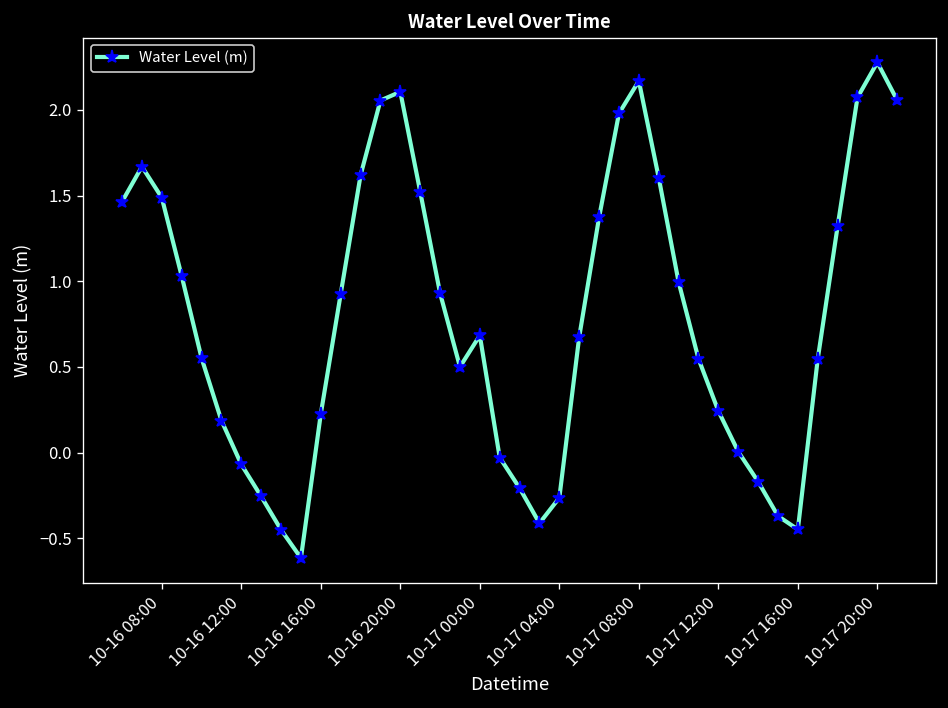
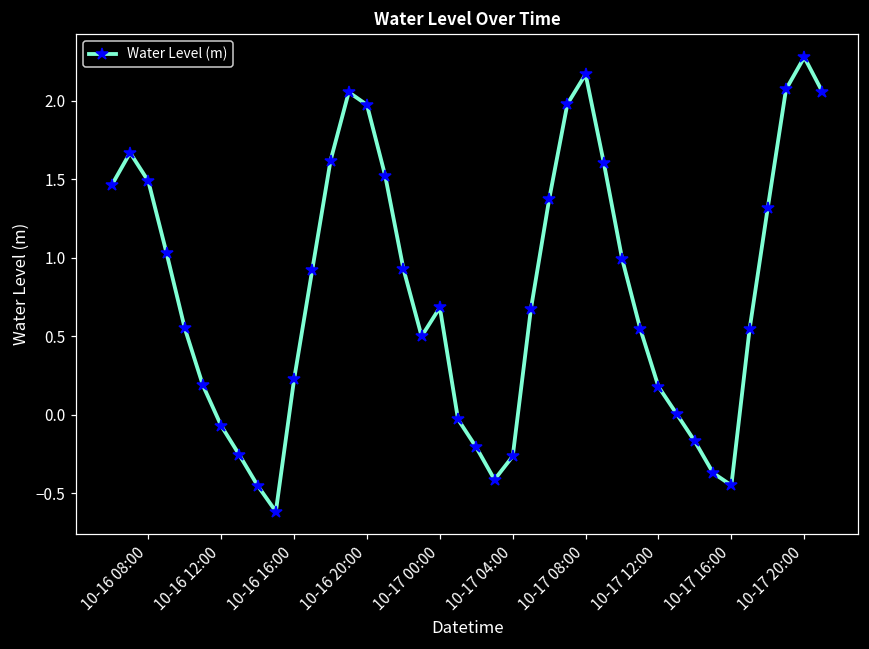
10-16 20:00: 2.11 -> 1.97
10-17 12:00: 0.24 -> 0.18
